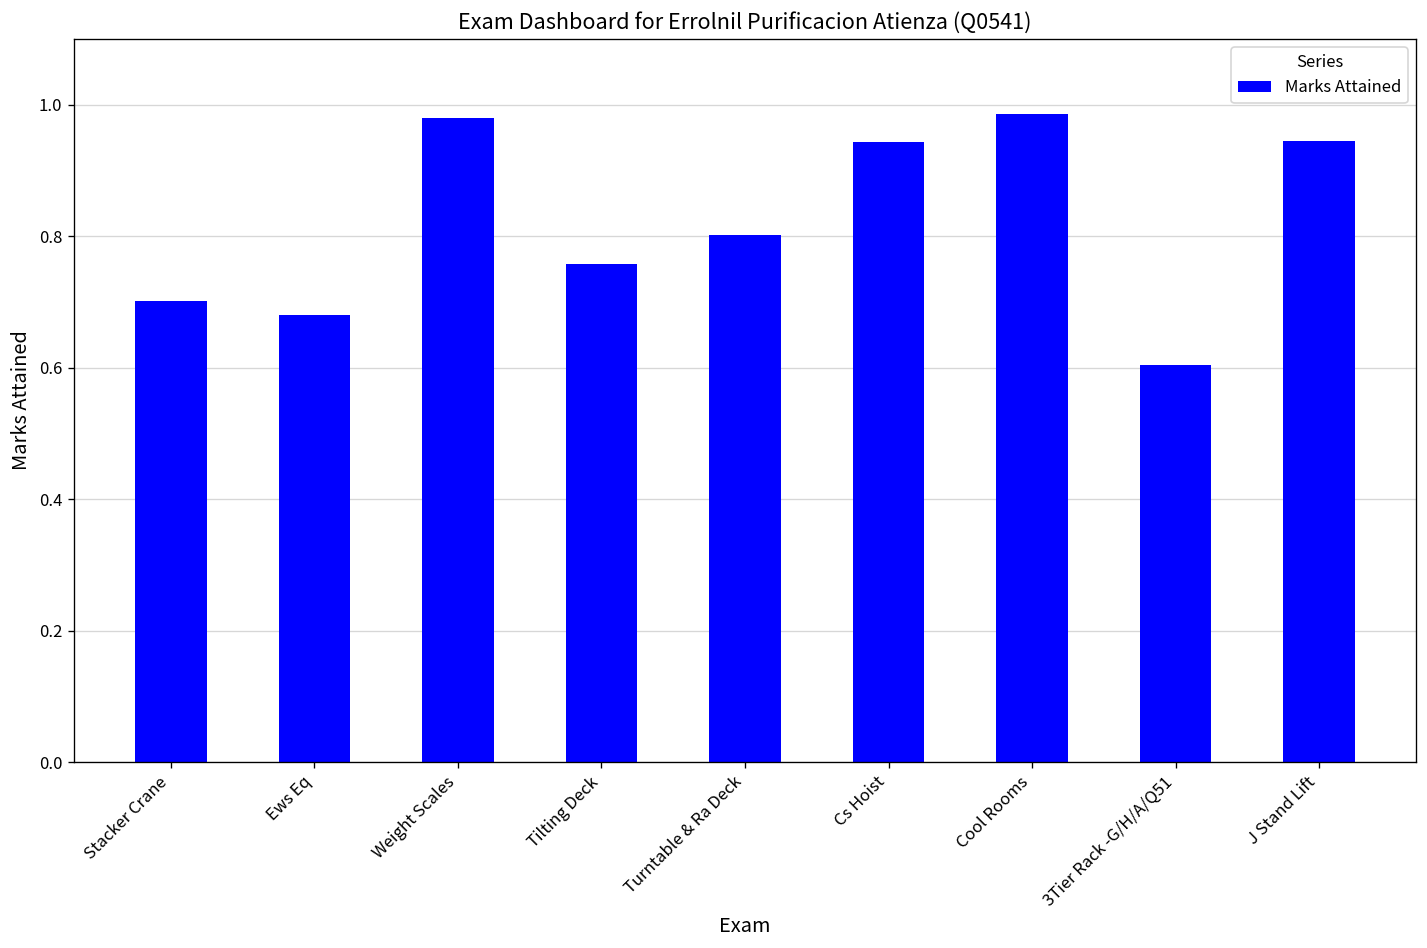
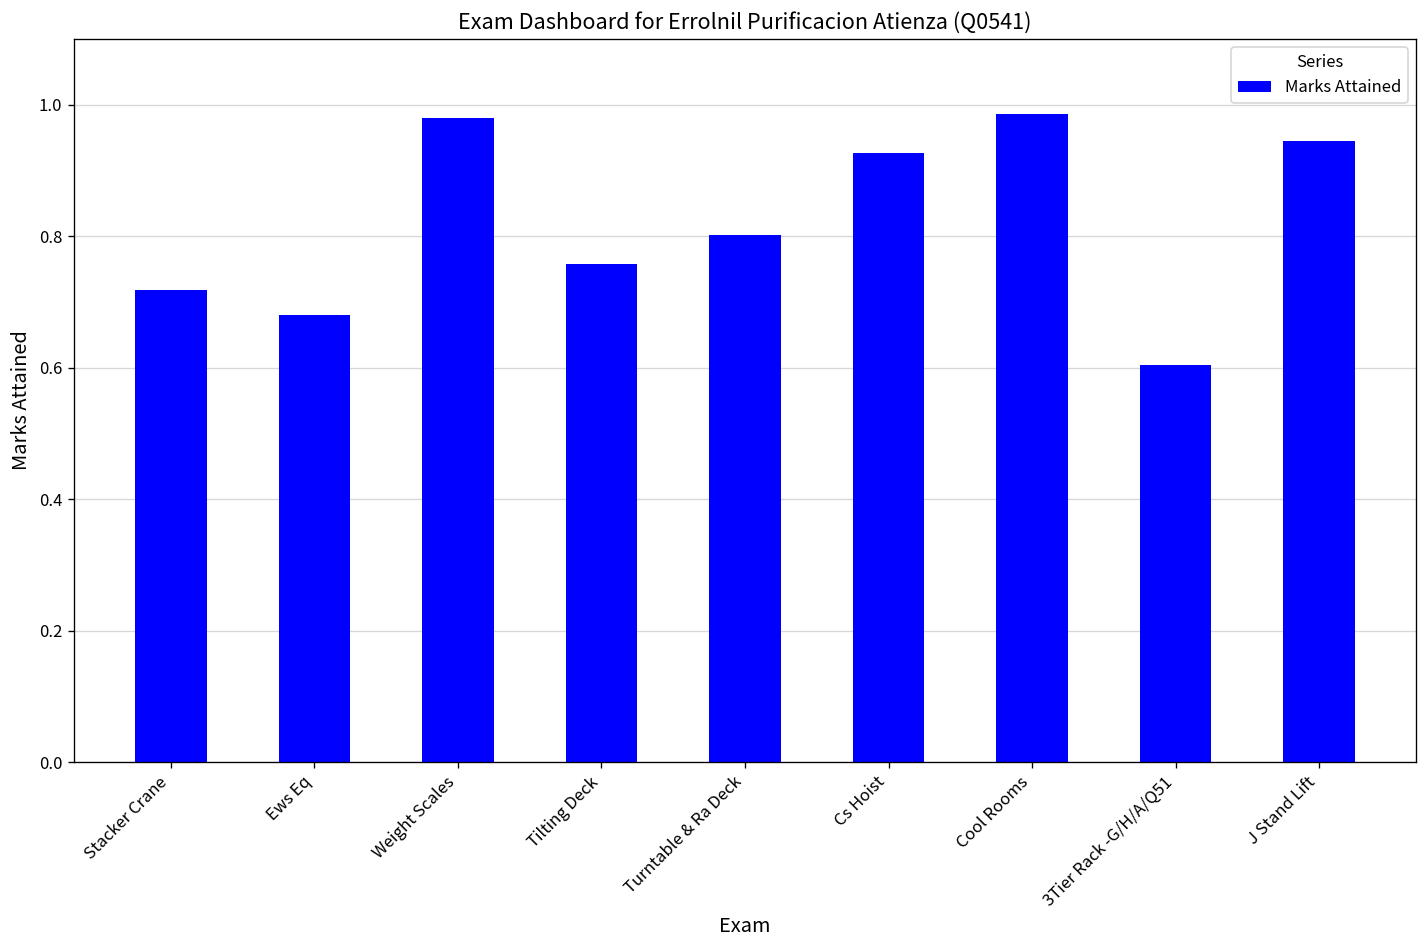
Stacker Crane: 0.70 -> 0.72
Cs Hoist: 0.94 -> 0.93
